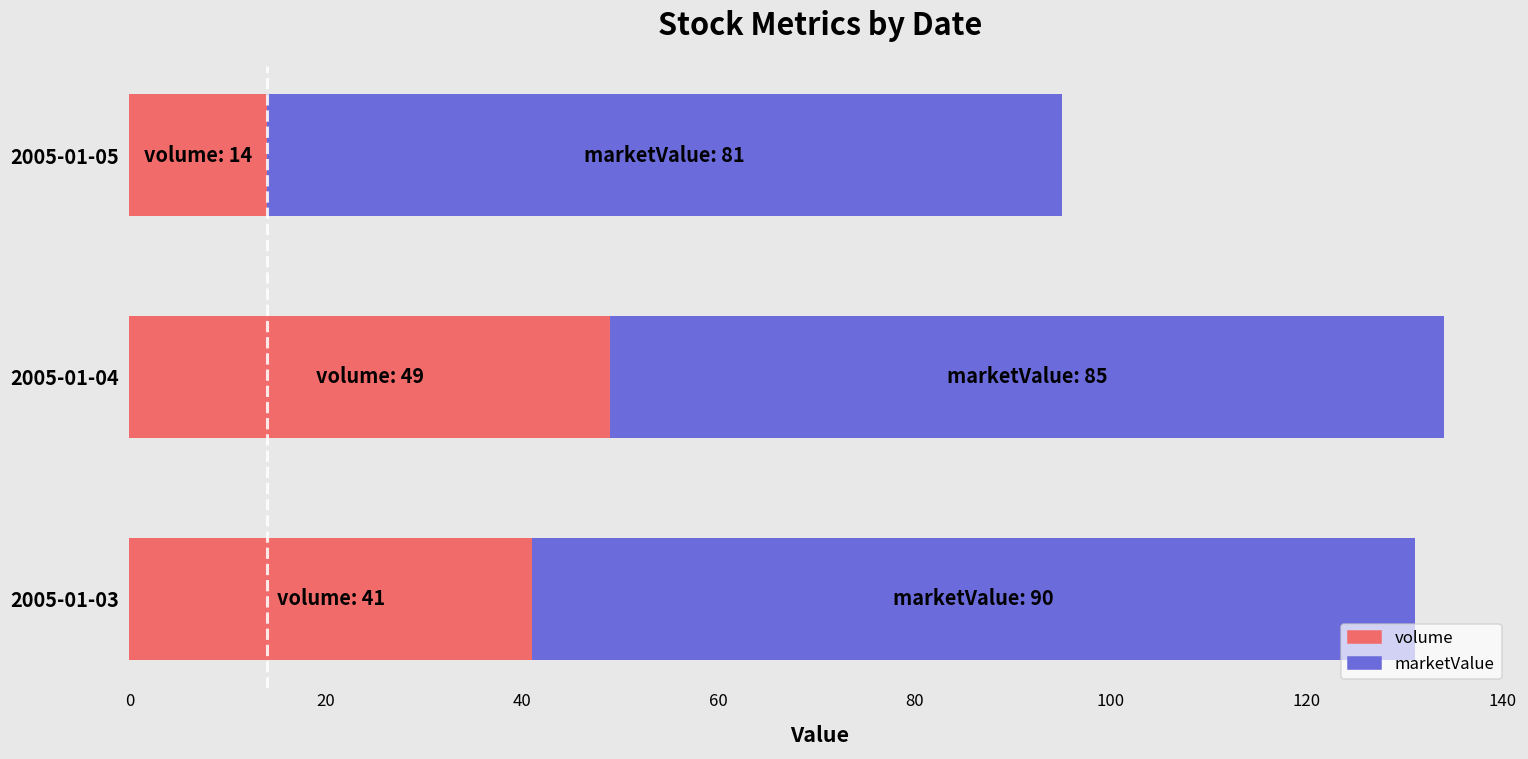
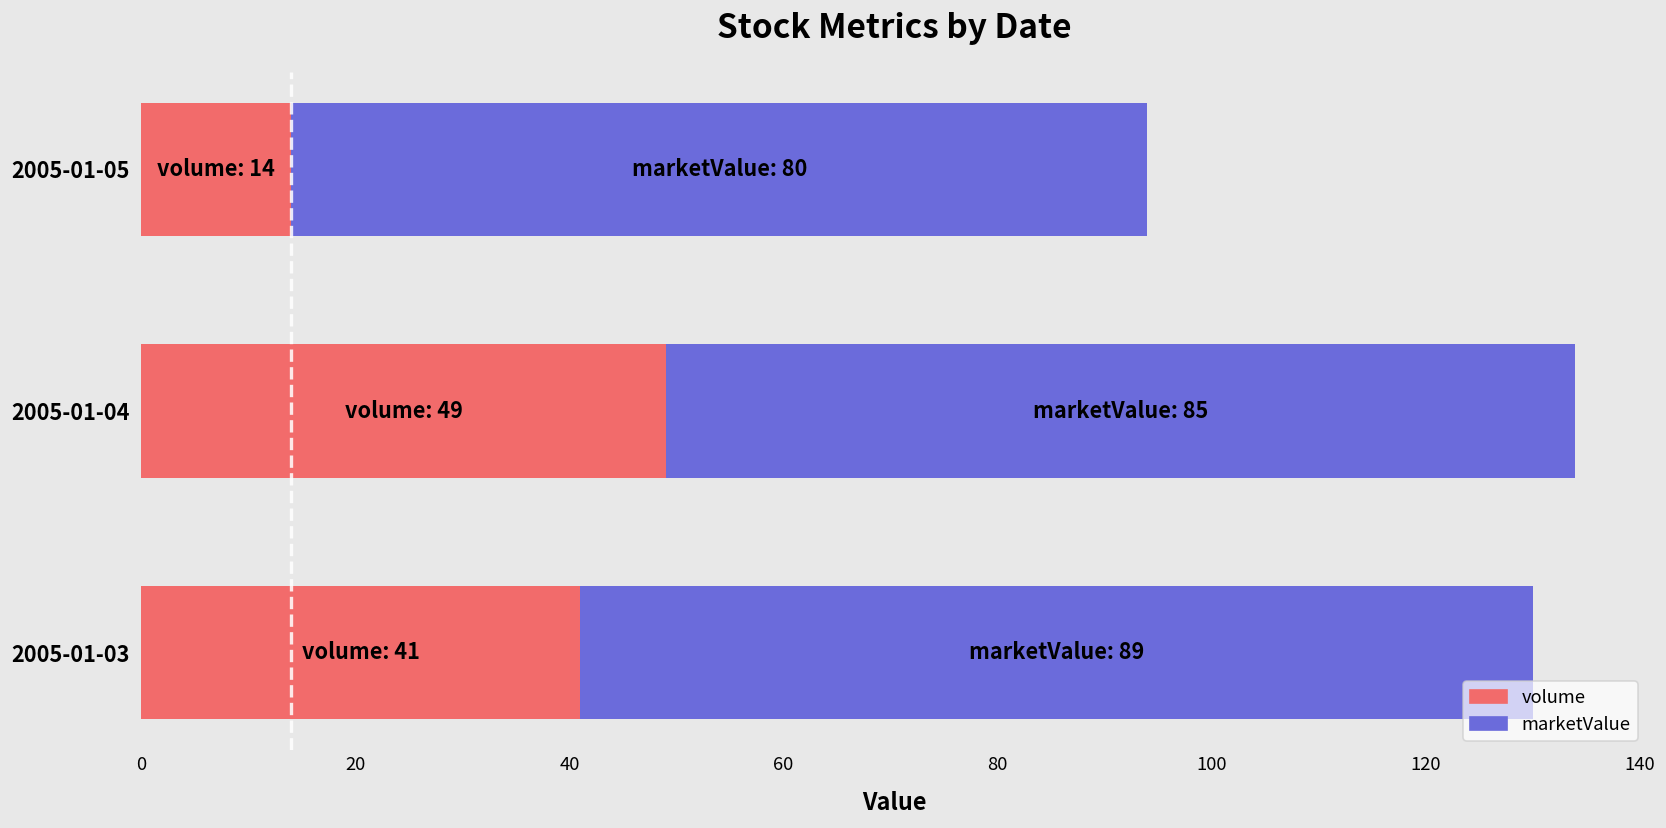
marketValue, 2005-01-05: 81 -> 80
marketValue, 2005-01-03: 90 -> 89
